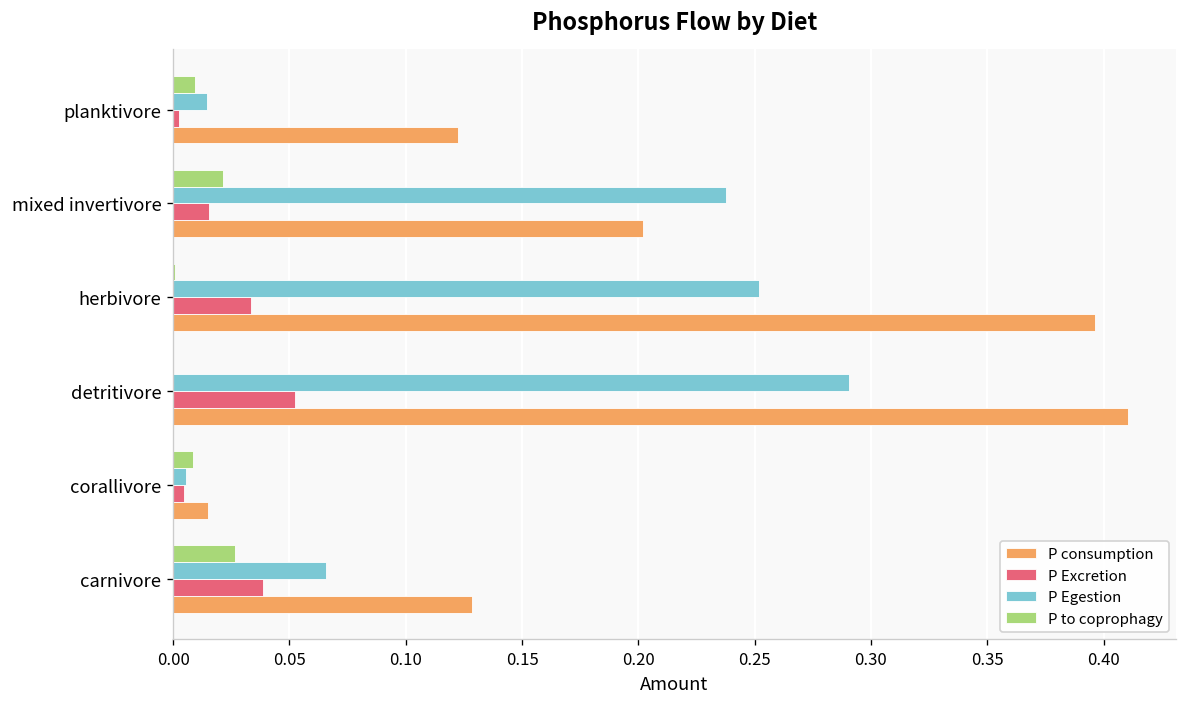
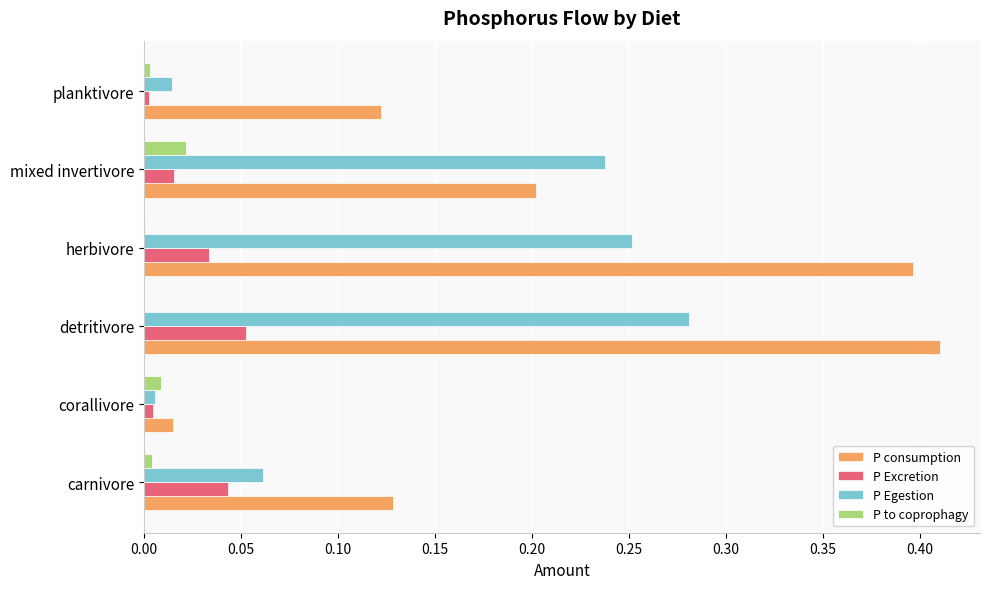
P to coprophagy, planktivore: 0.009 -> 0.003
P Egestion, detritivore: 0.290 -> 0.281
P to coprophagy, carnivore: 0.027 -> 0.004
P Egestion, carnivore: 0.066 -> 0.061
P Excretion, carnivore: 0.038 -> 0.043
